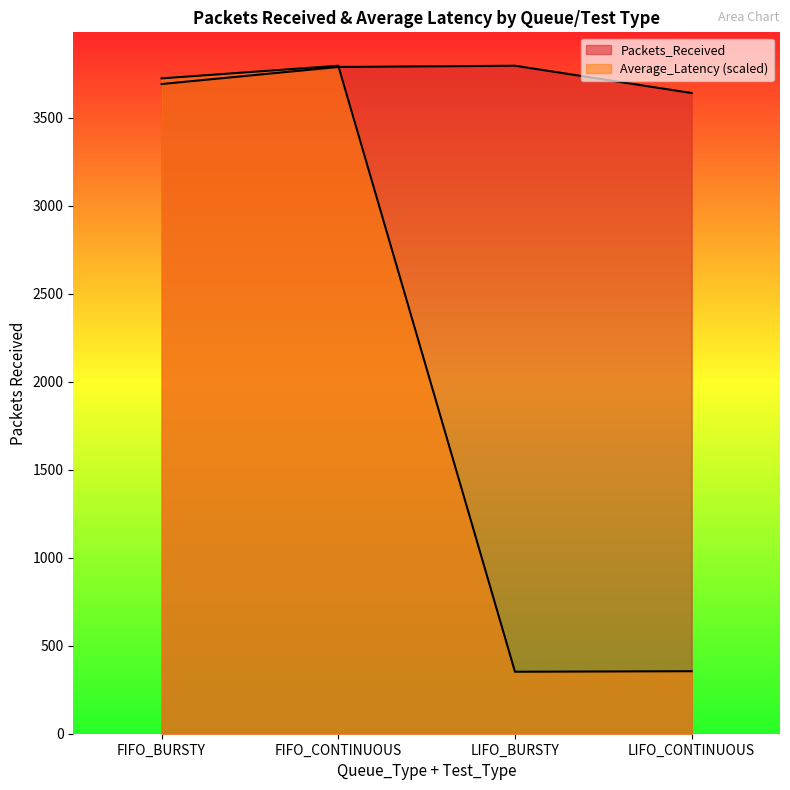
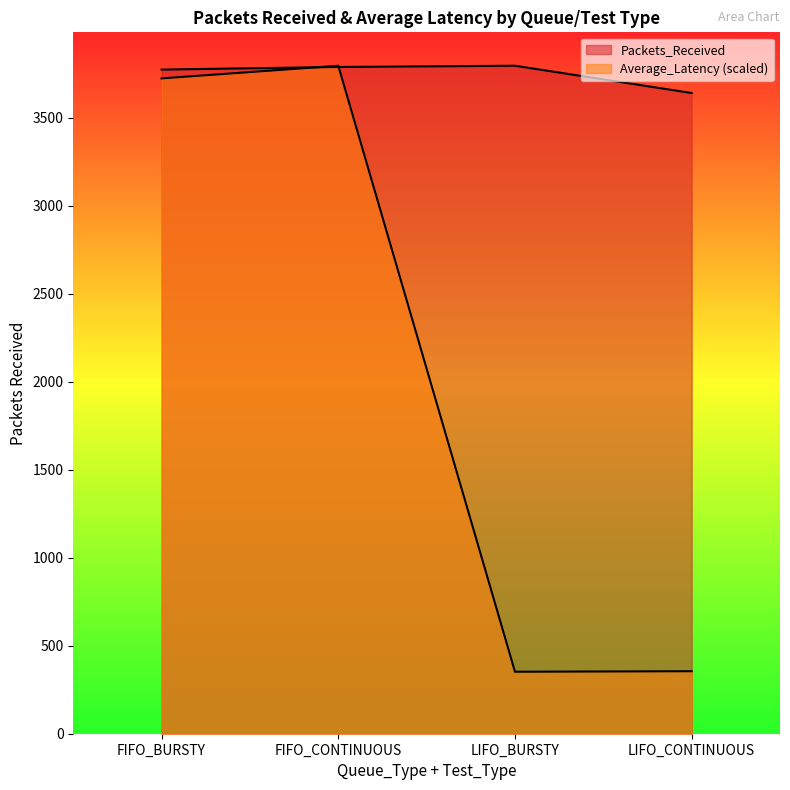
Packets_Received, FIFO_BURSTY: 3690 -> 3780
